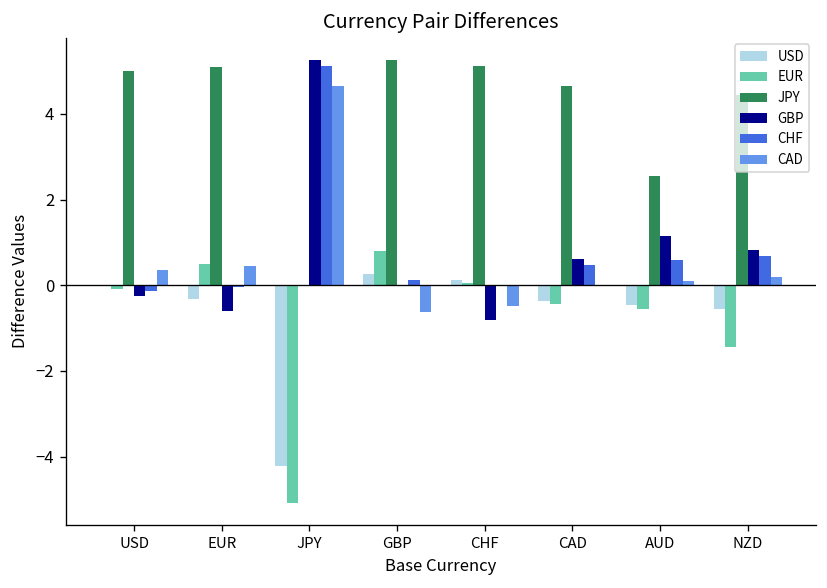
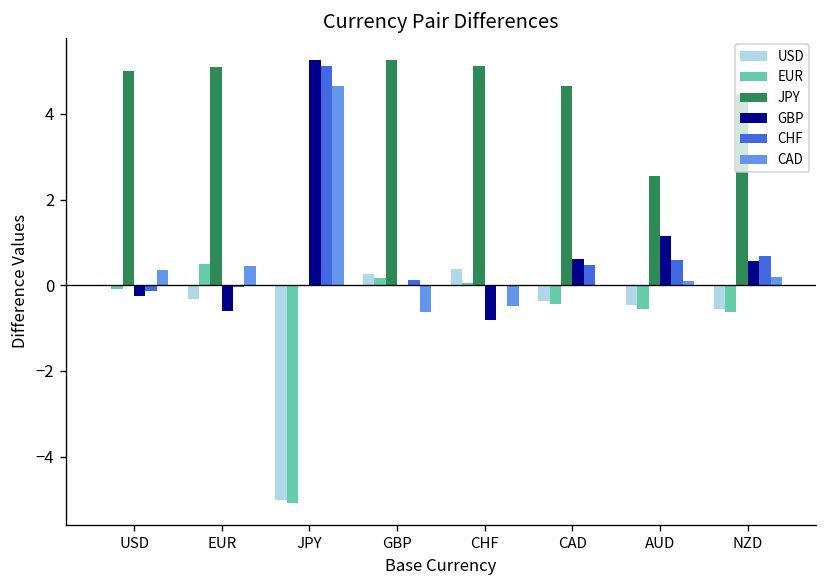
USD, JPY: -4.2 -> -5.0
EUR, GBP: 0.8 -> 0.2
USD, CHF: 0.1 -> 0.4
EUR, NZD: -1.4 -> -0.6
GBP, NZD: 0.8 -> 0.6
